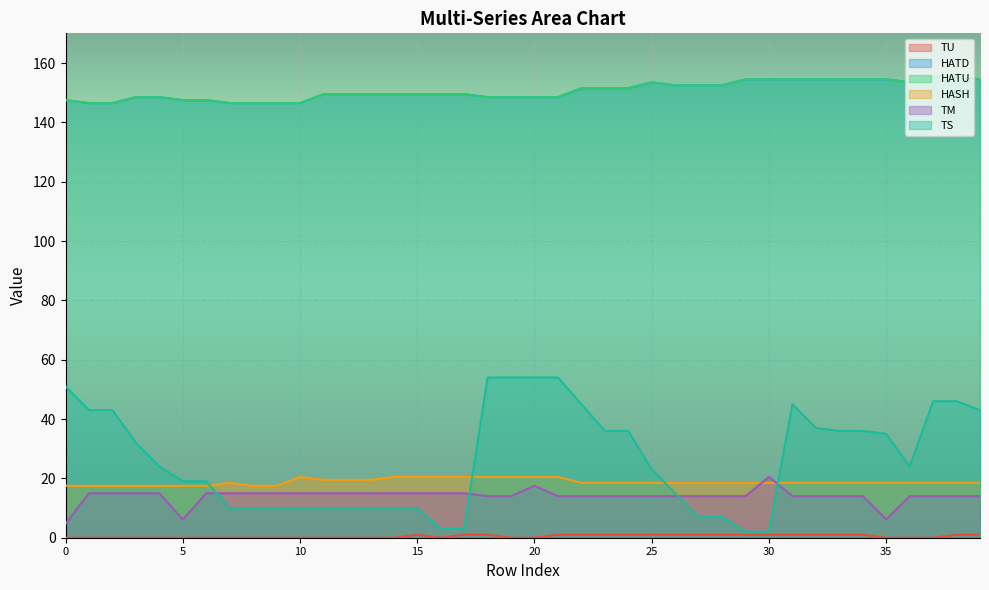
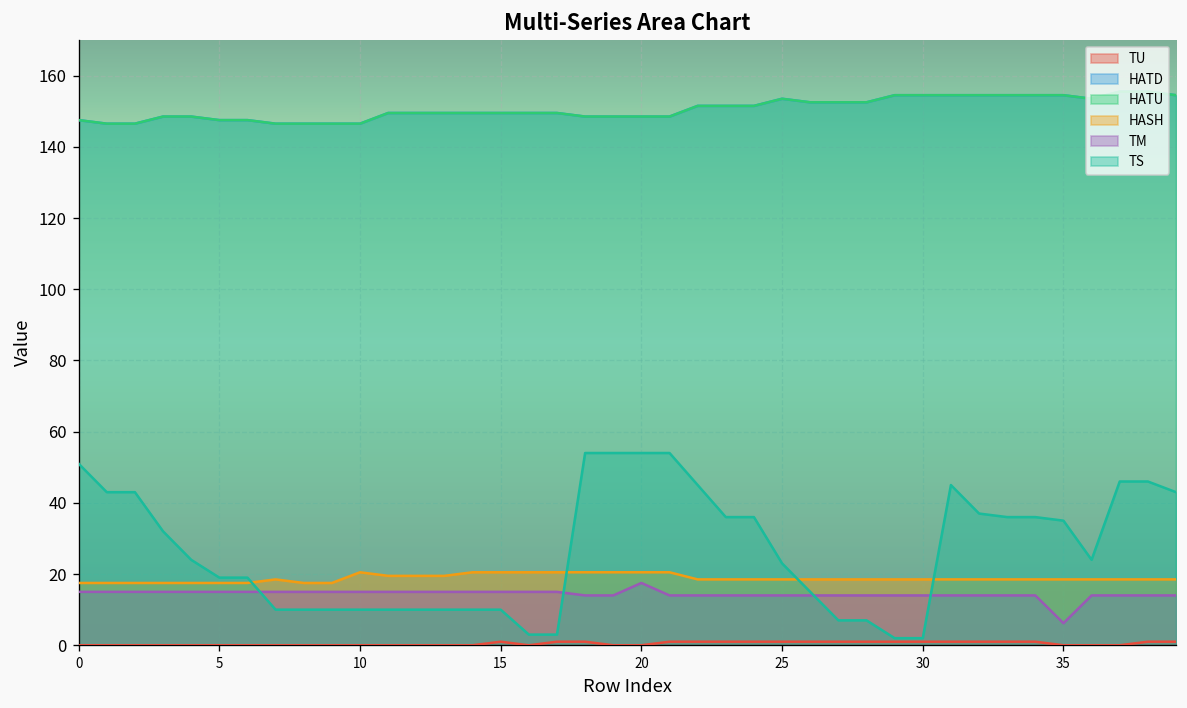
TM, 0: 5 -> 15
TM, 5: 6 -> 15
TM, 30: 21 -> 14
